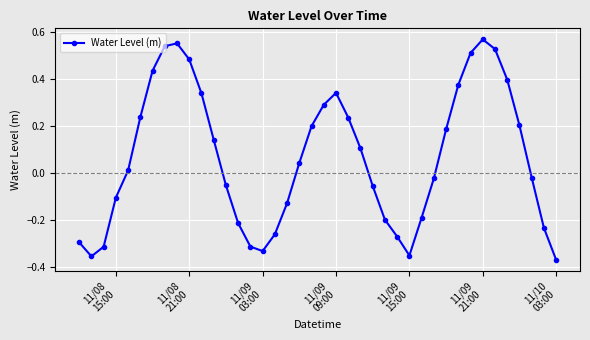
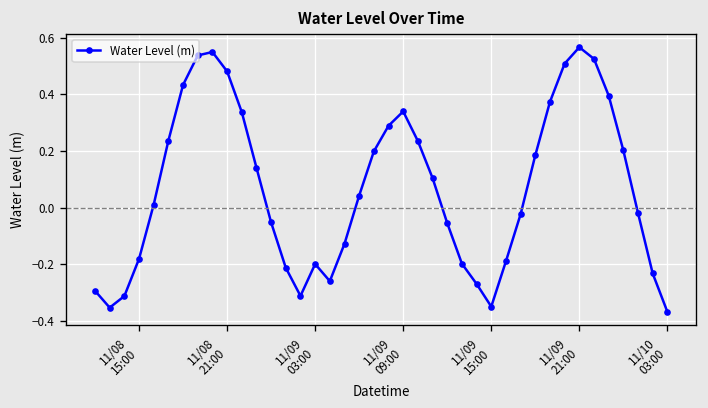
11/08 15:00: -0.10 -> -0.18
11/09 03:00: -0.33 -> -0.20
